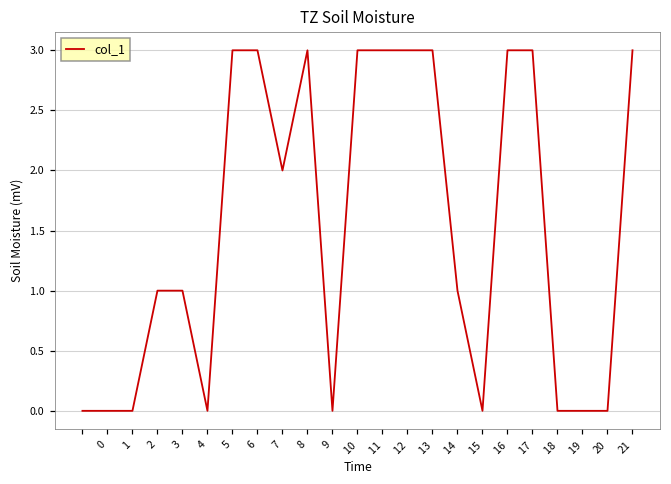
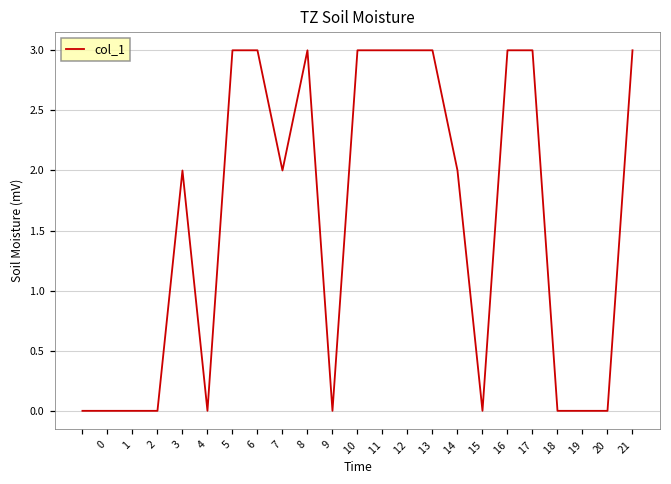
2: 1 -> 0
3: 1 -> 2
14: 1 -> 2
